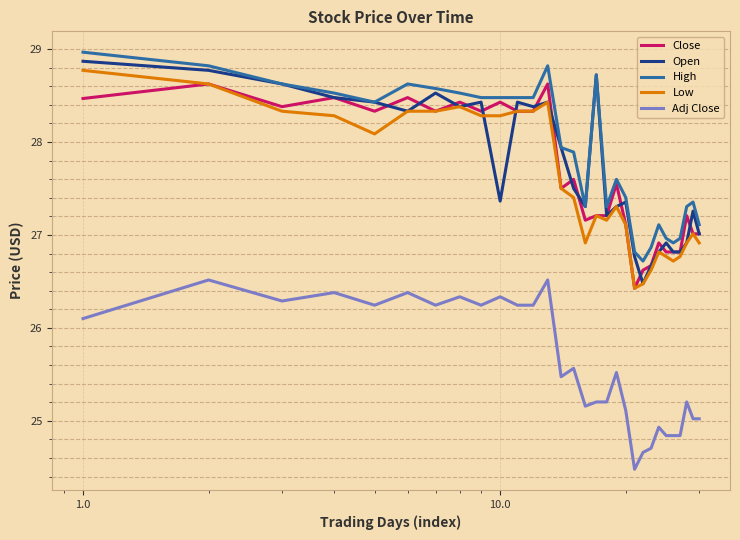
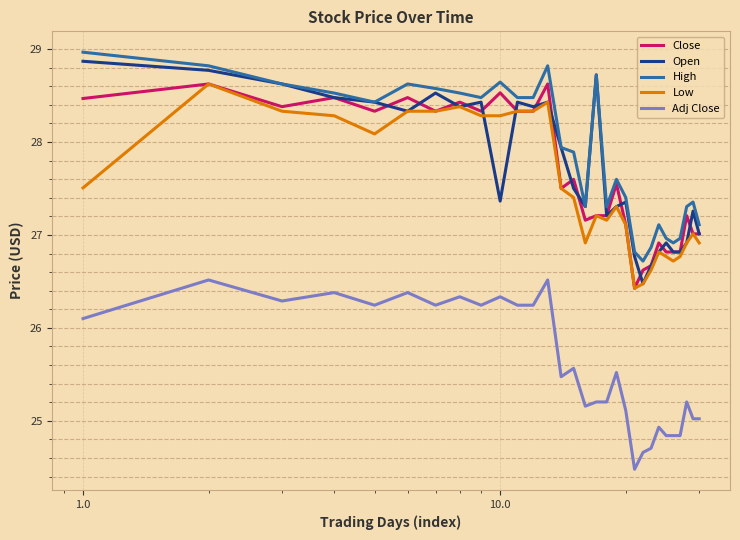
Low, 1.0: 28.8 -> 27.5
Close, 10.0: 28.4 -> 28.5
High, 10.0: 28.5 -> 28.6
